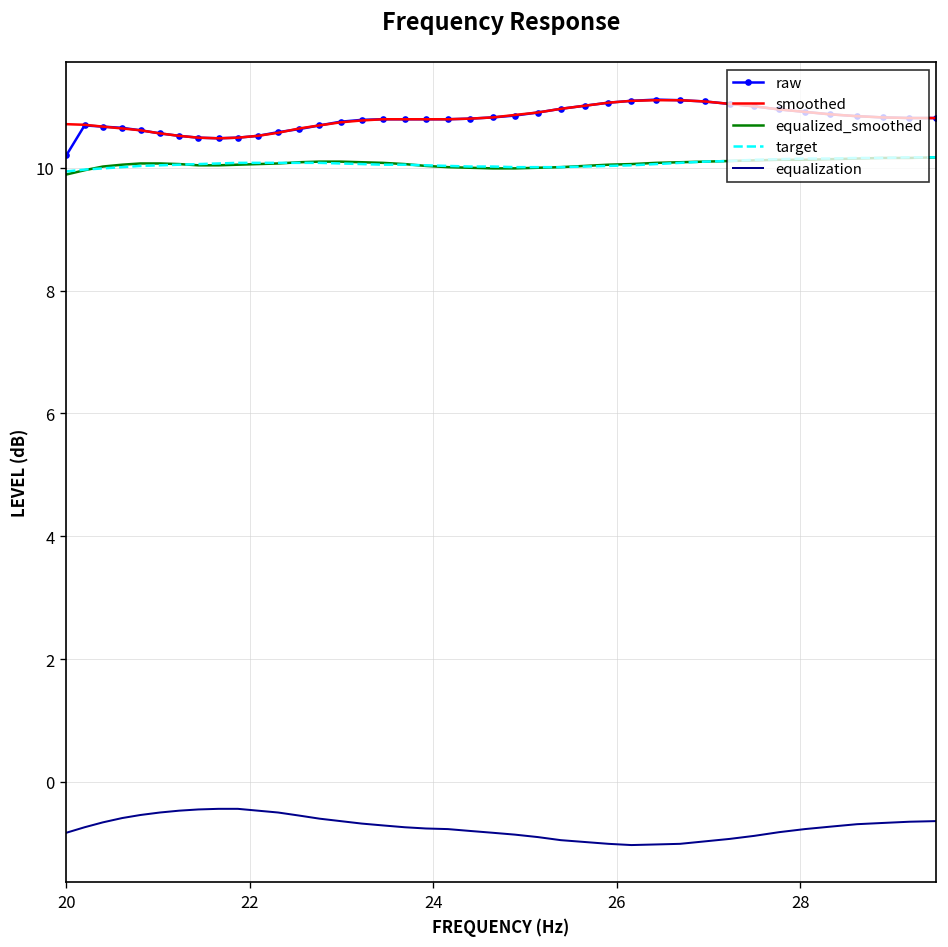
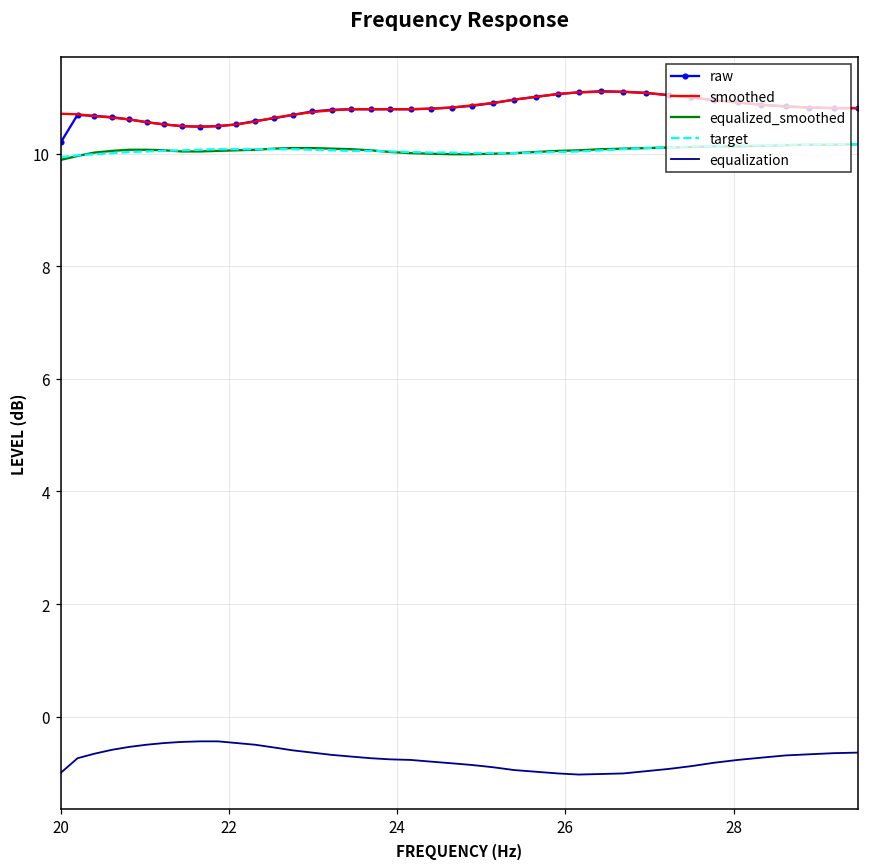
equalization, 20: -0.8 -> -1.0
